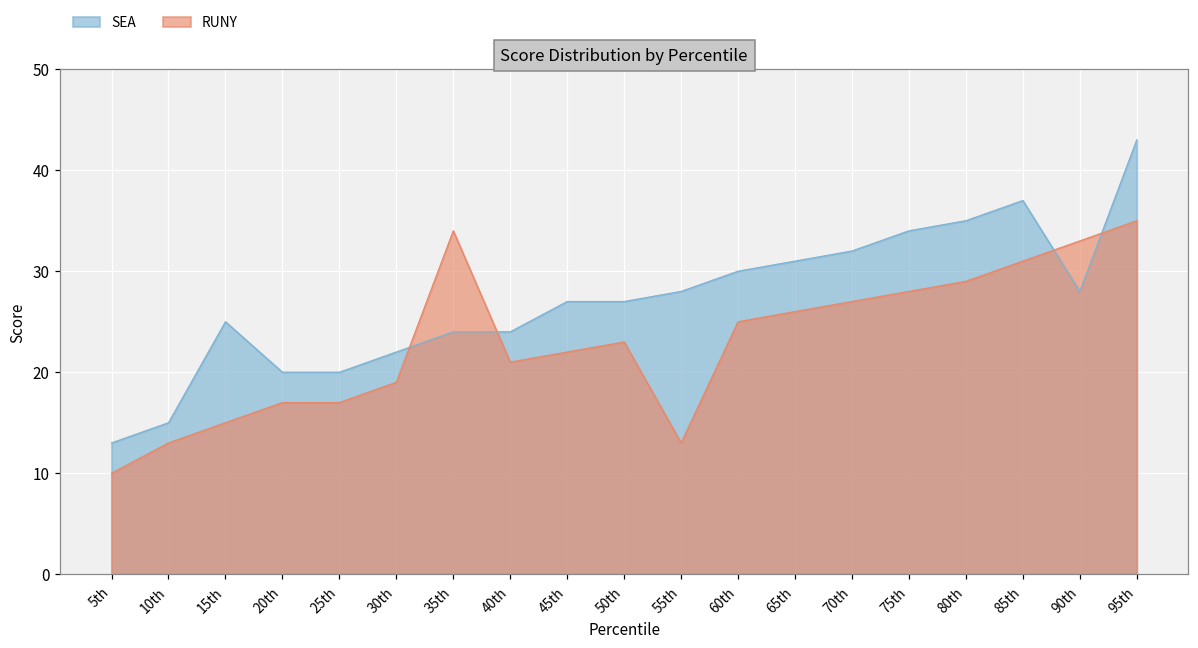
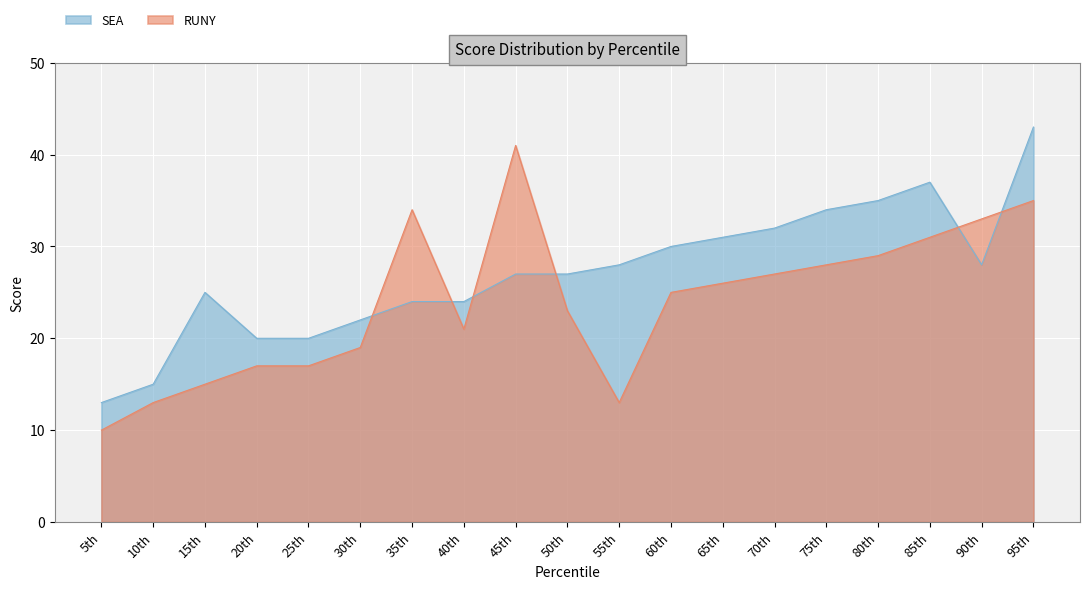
RUNY, 45th: 22 -> 41
